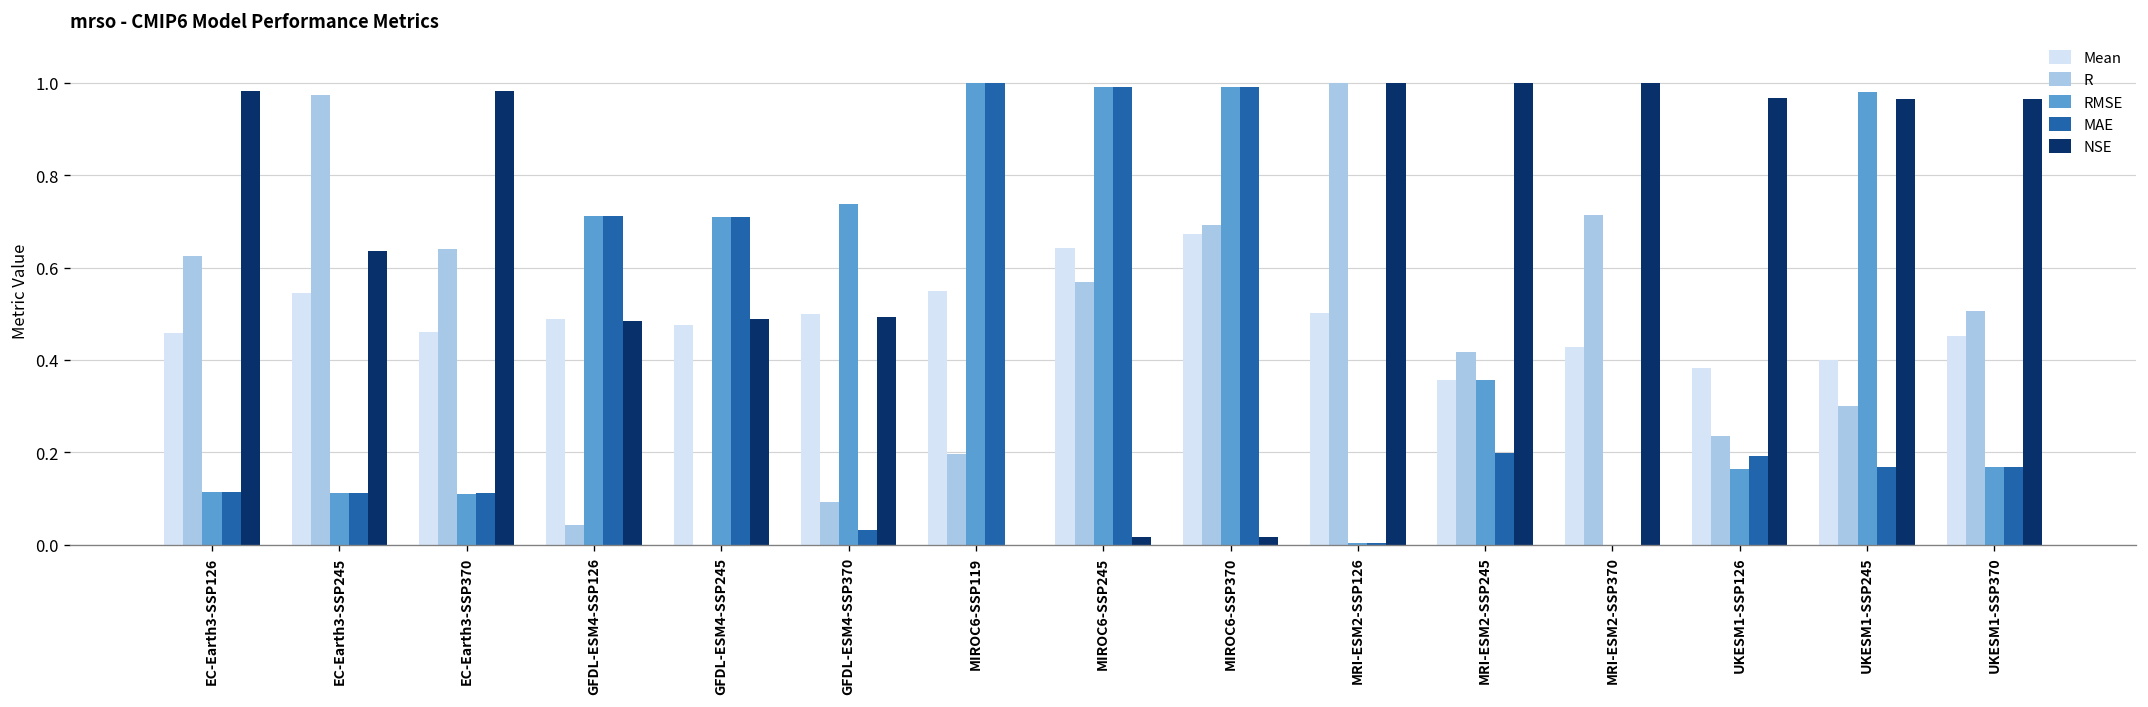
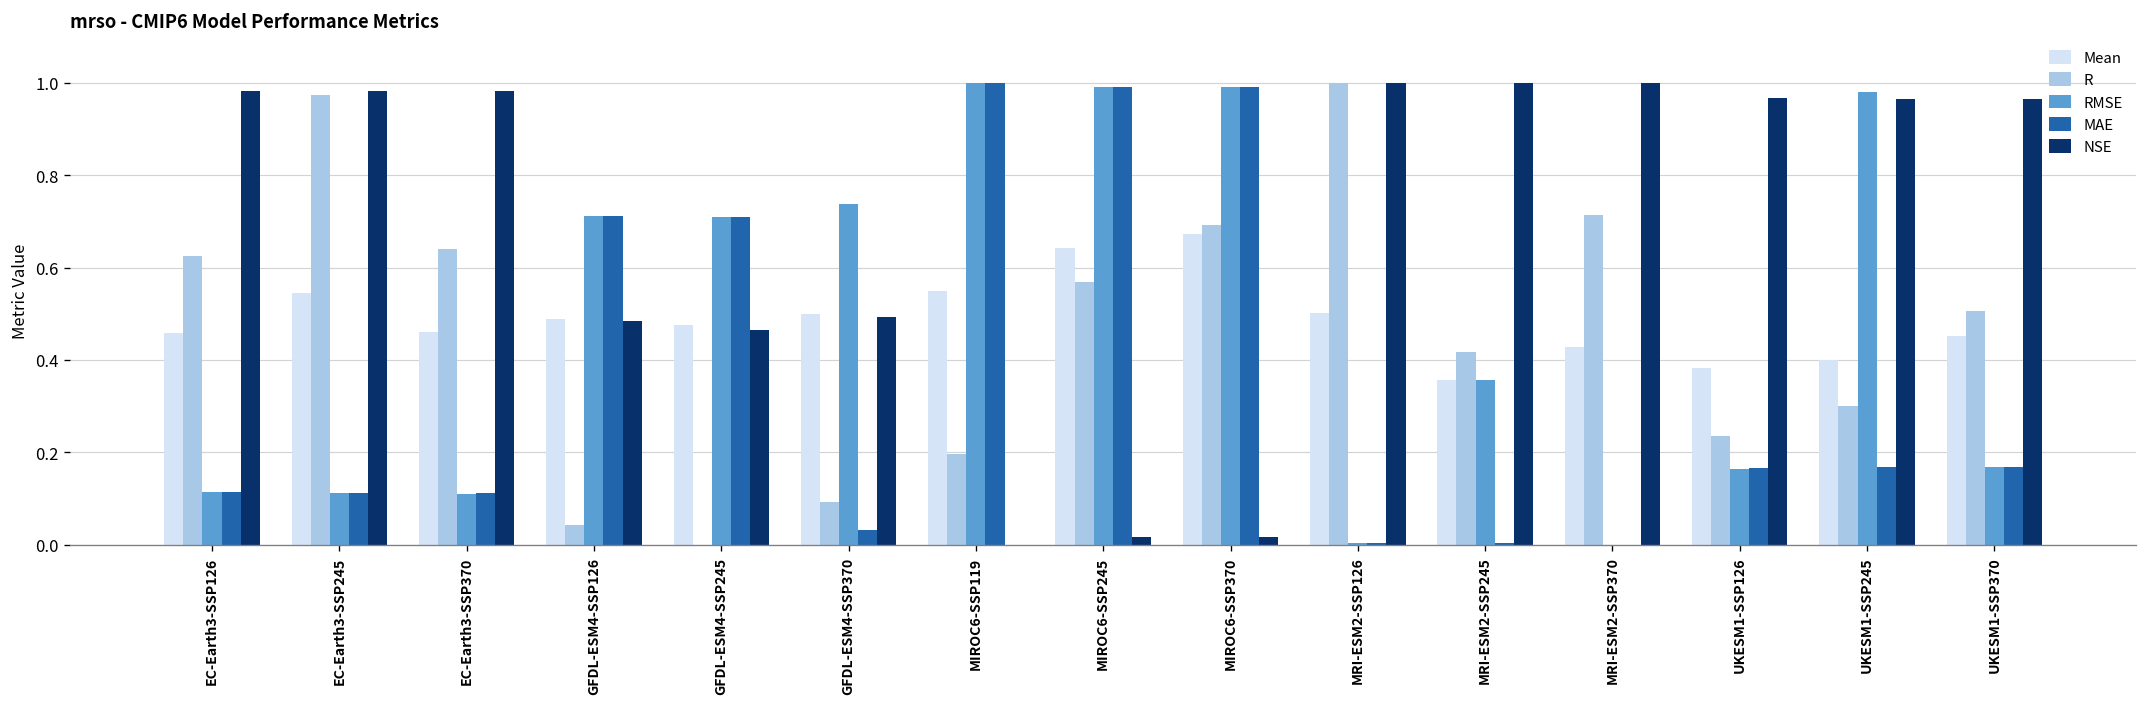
NSE, EC-Earth3-SSP245: 0.64 -> 0.98
NSE, GFDL-ESM4-SSP245: 0.49 -> 0.46
MAE, MRI-ESM2-SSP245: 0.20 -> 0.00
MAE, UKESM1-SSP126: 0.19 -> 0.17
